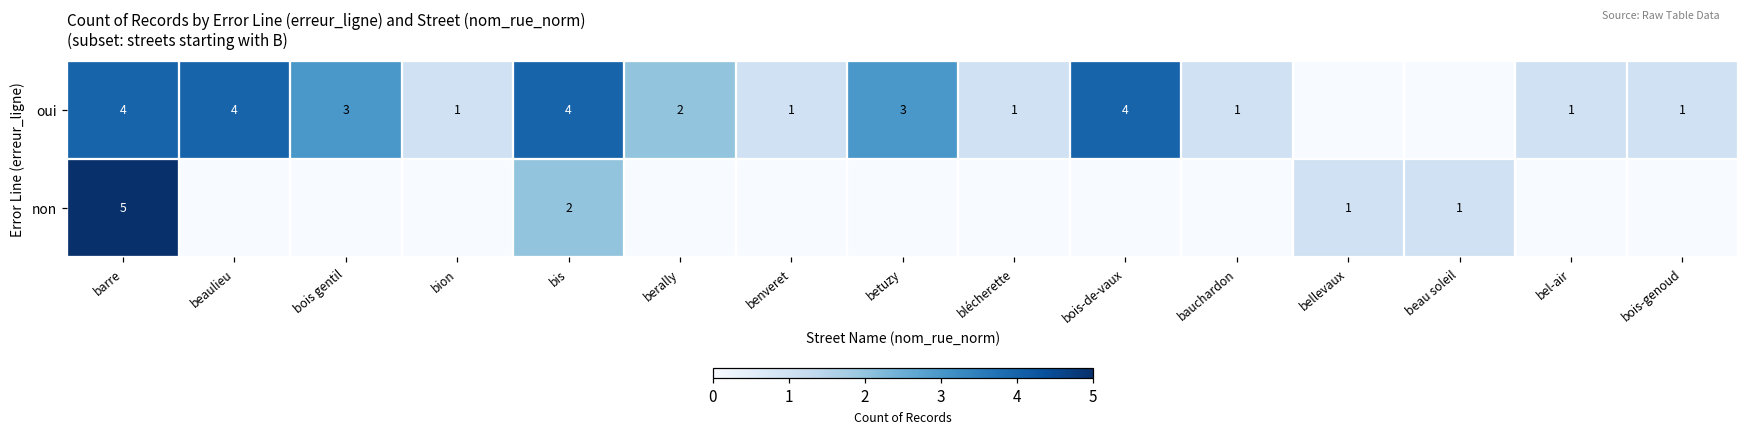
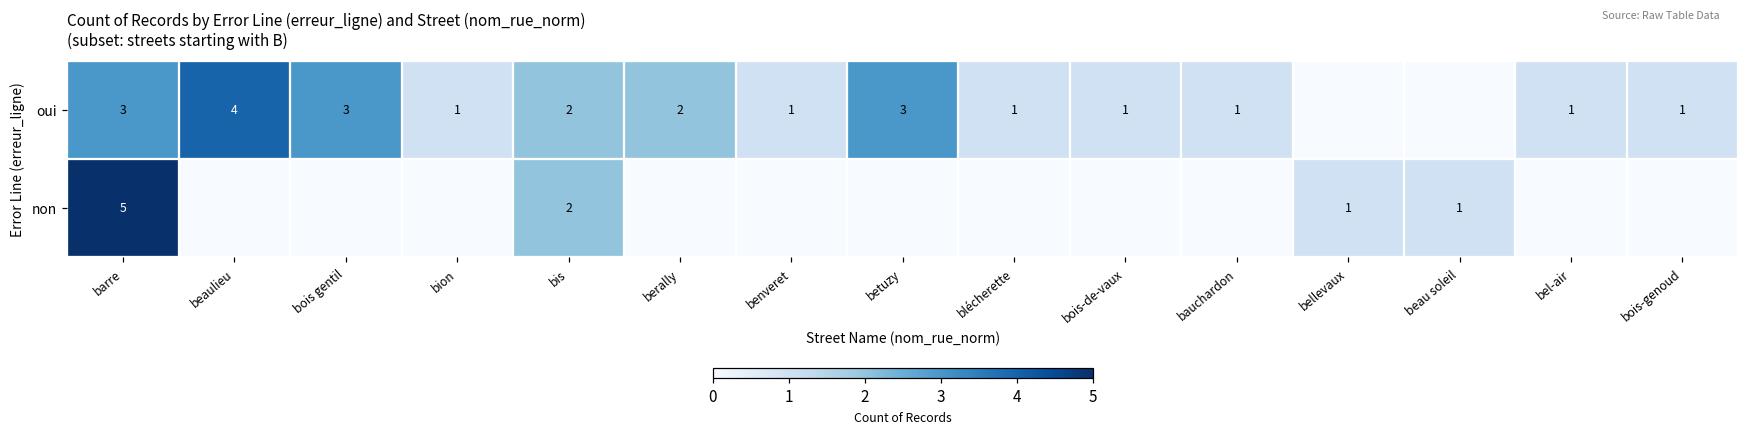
oui, barre: 4 -> 3
oui, bis: 4 -> 2
oui, bois-de-vaux: 4 -> 1
